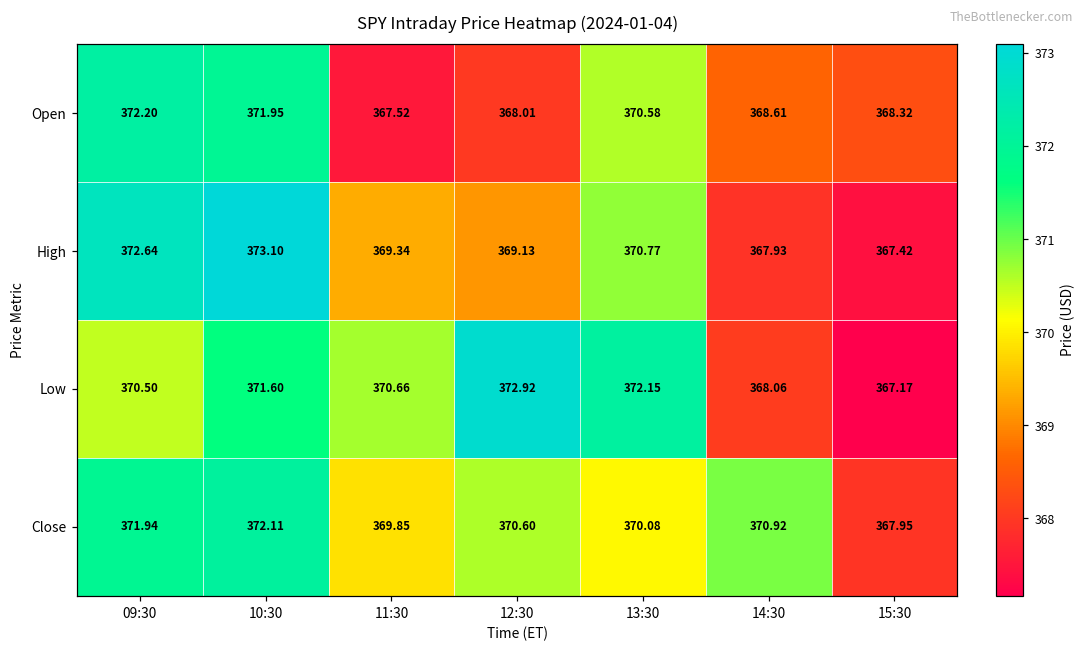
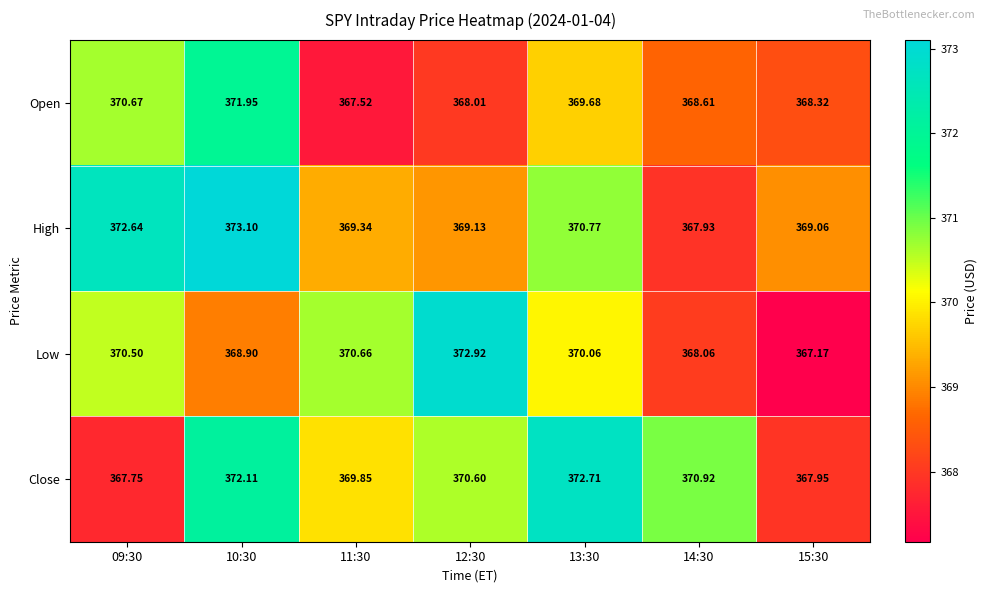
Open, 09:30: 372.20 -> 370.67
Open, 13:30: 370.58 -> 369.68
High, 15:30: 367.42 -> 369.06
Low, 10:30: 371.60 -> 368.90
Low, 13:30: 372.15 -> 370.06
Close, 09:30: 371.94 -> 367.75
Close, 13:30: 370.08 -> 372.71
